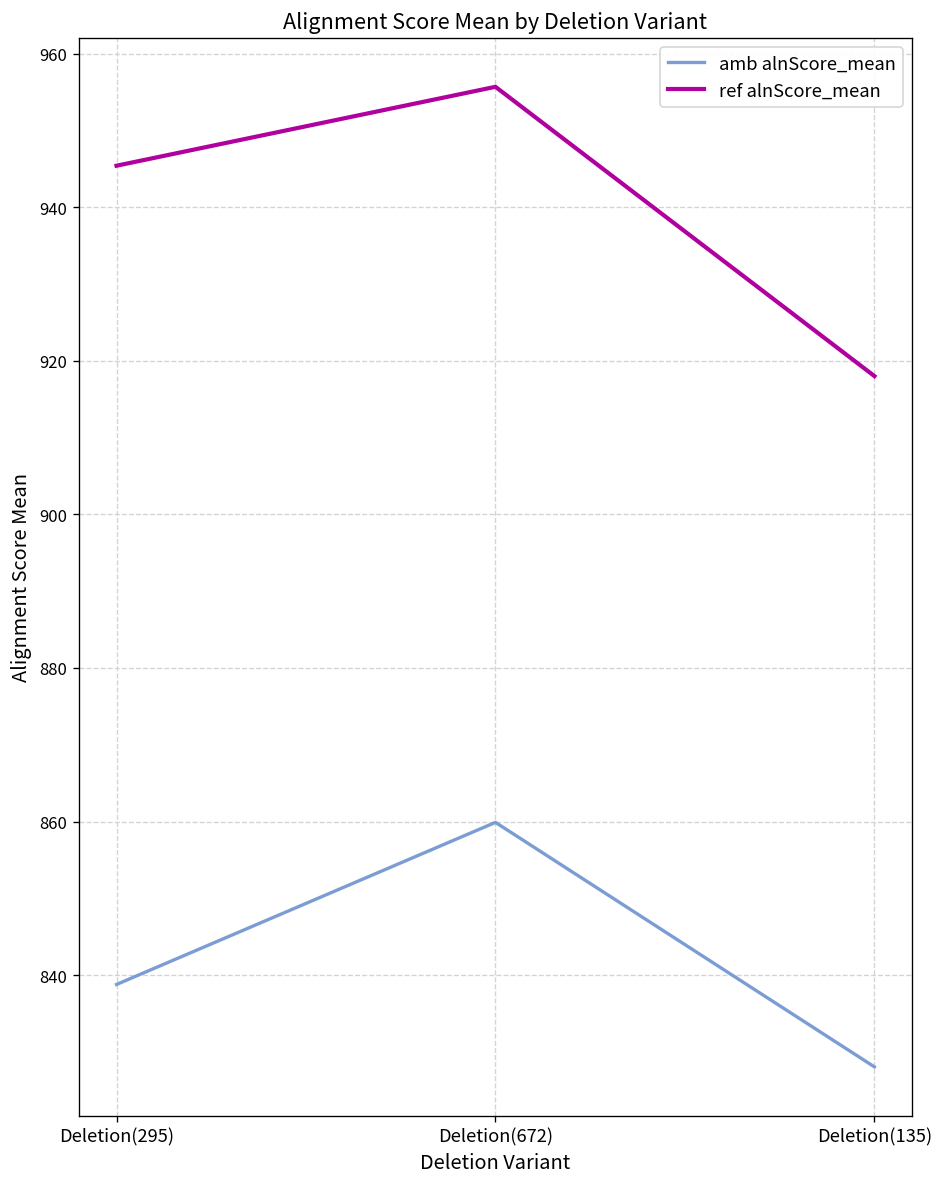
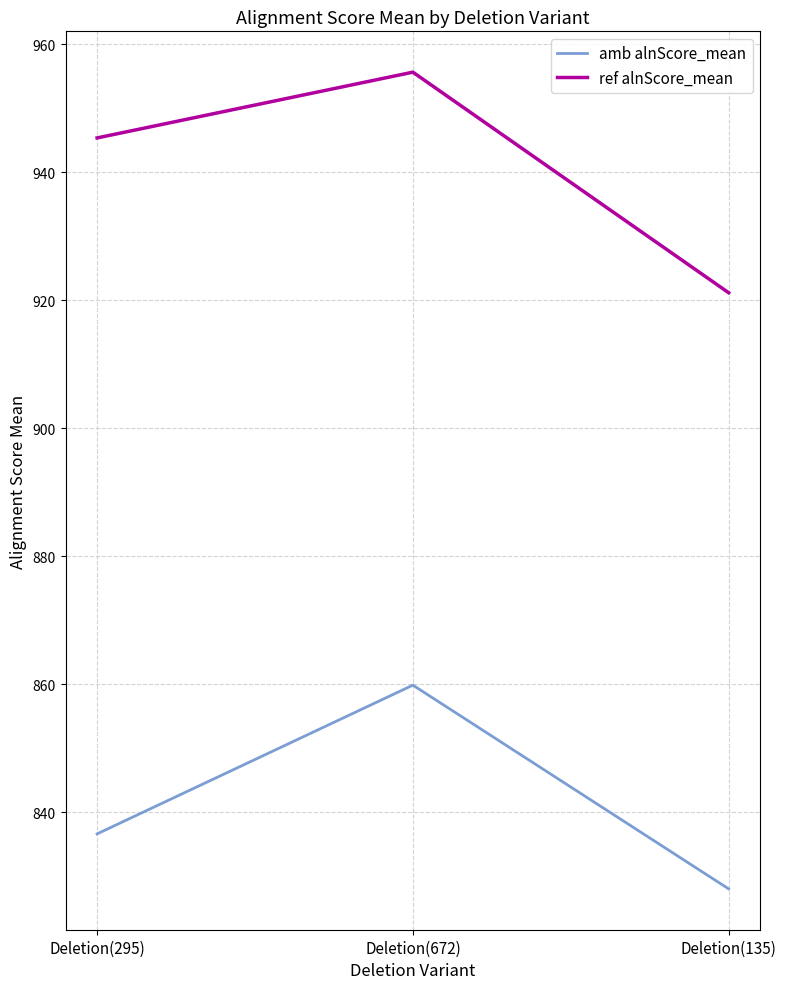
amb alnScore_mean, Deletion(295): 839 -> 837
ref alnScore_mean, Deletion(135): 918 -> 921
